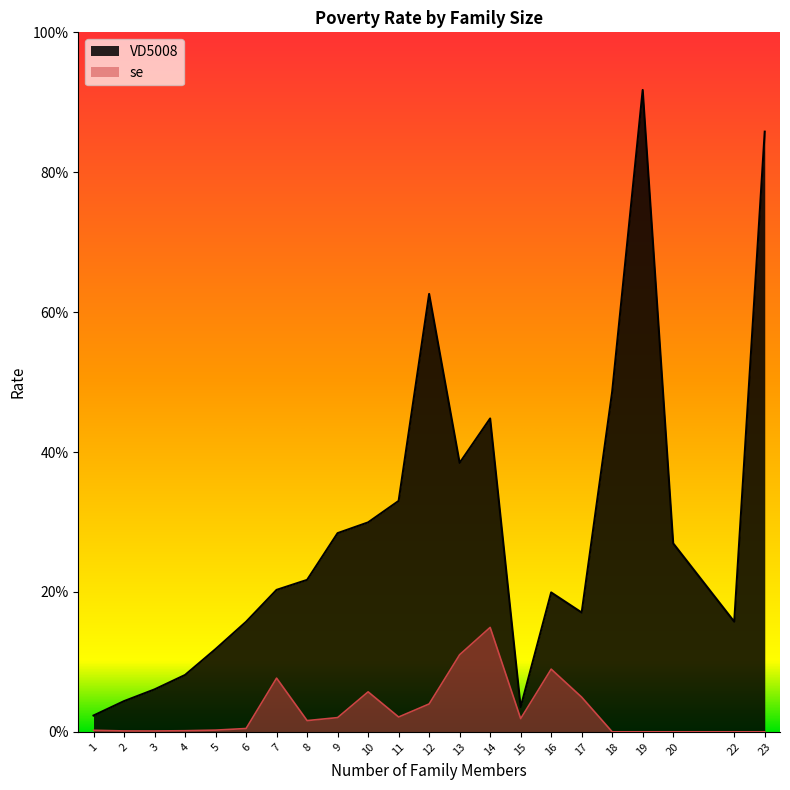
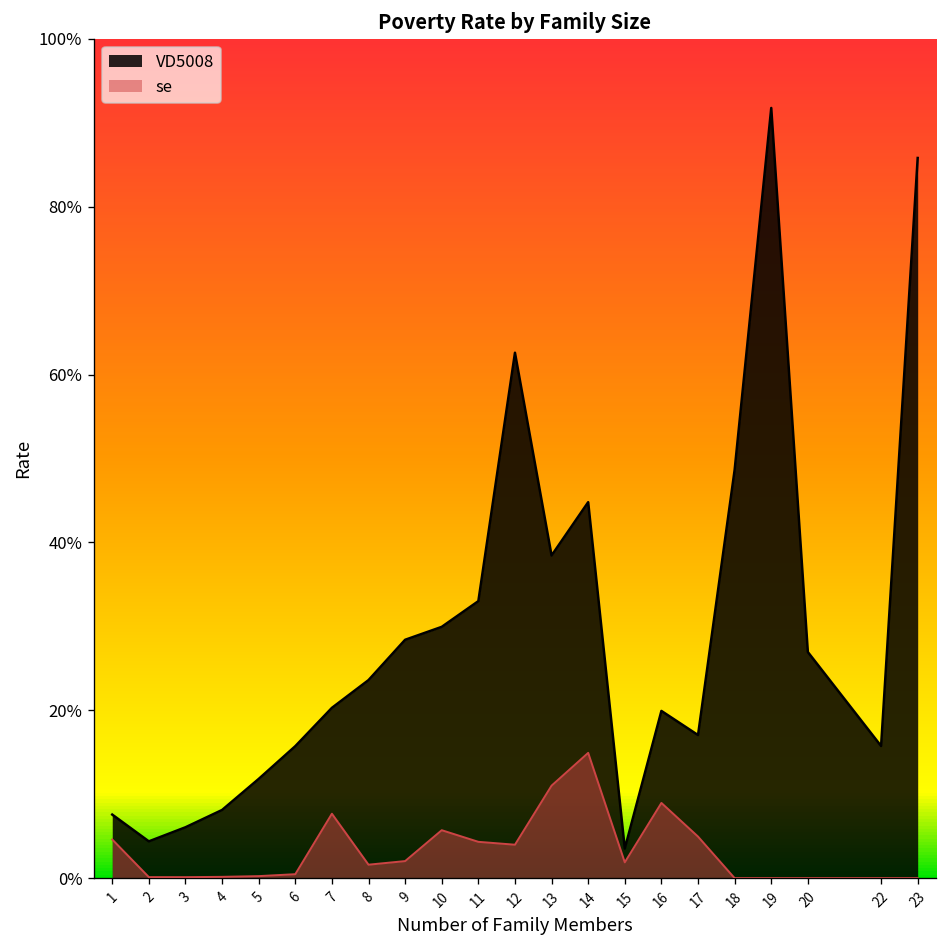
VD5008, 1: 2% -> 8%
se, 1: 0% -> 5%
VD5008, 8: 22% -> 24%
se, 11: 2% -> 4%
